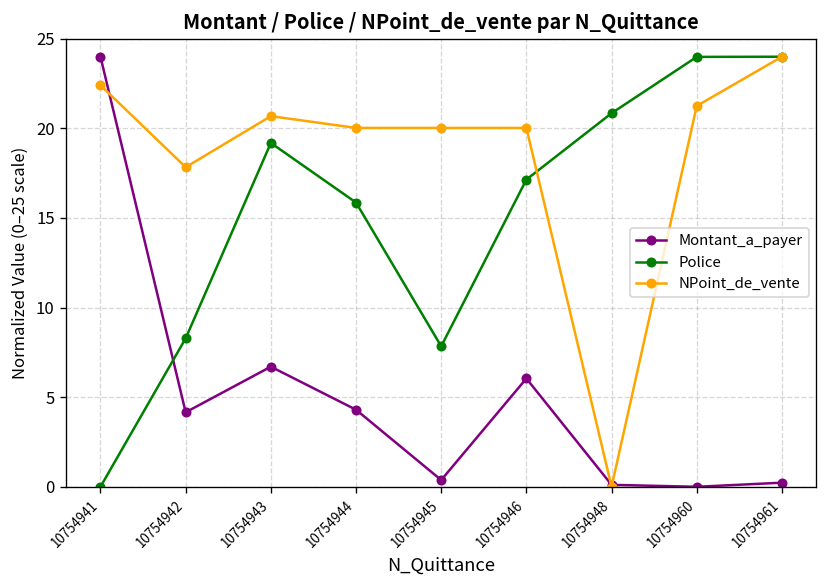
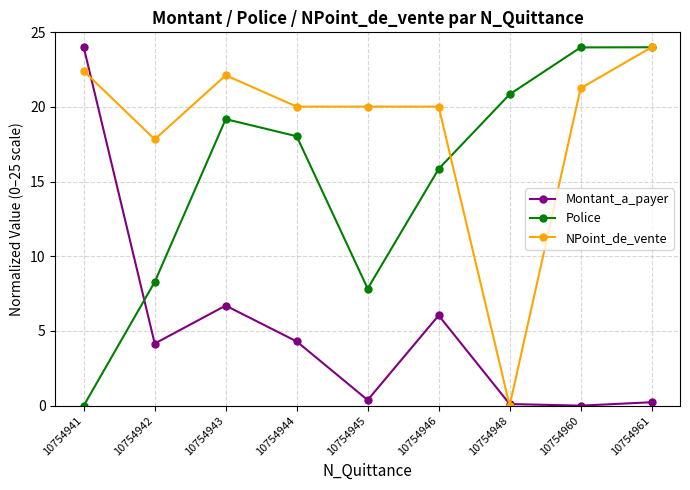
NPoint_de_vente, 10754943: 20.7 -> 22.1
Police, 10754944: 15.9 -> 18.0
Police, 10754946: 17.1 -> 15.9
